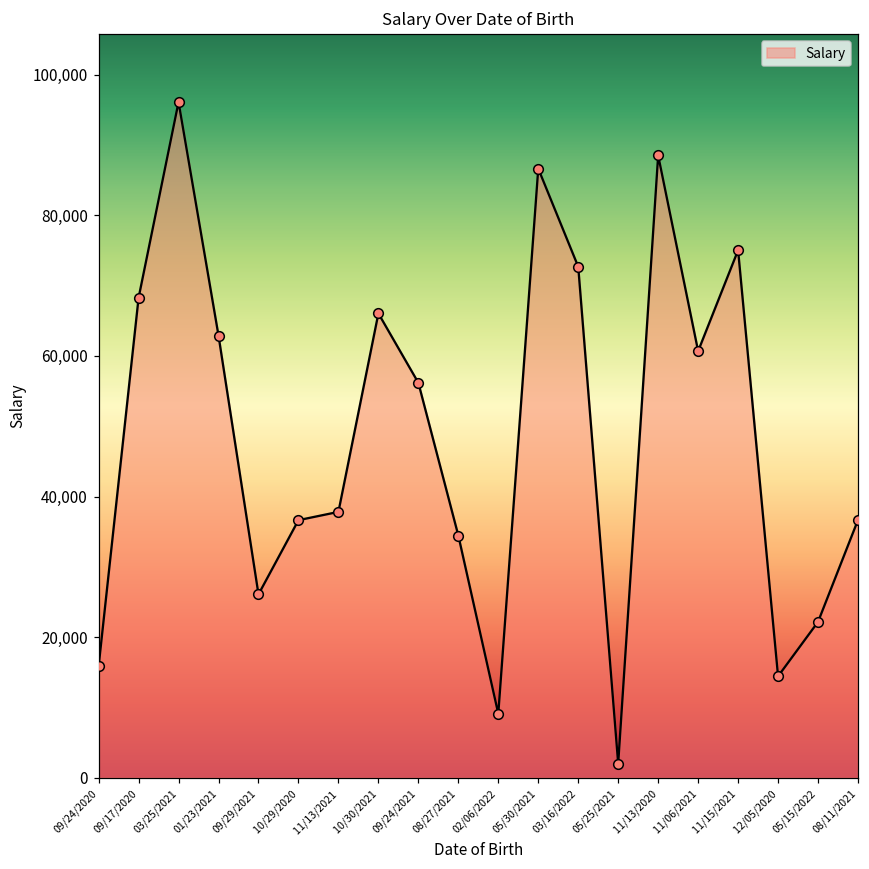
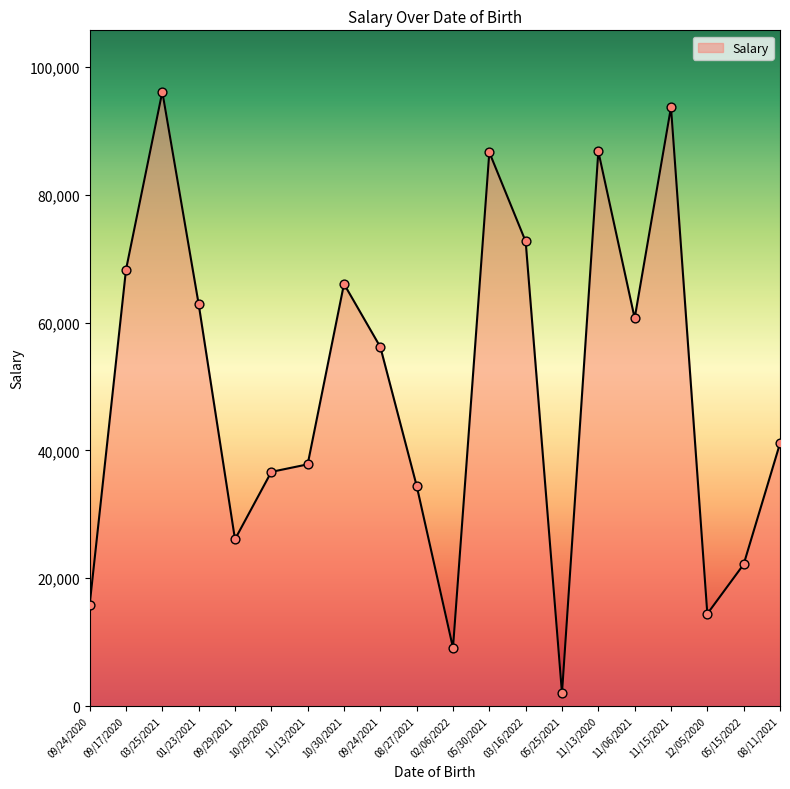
11/13/2020: 89,000 -> 87,000
11/15/2021: 75,000 -> 94,000
08/11/2021: 37,000 -> 41,000
